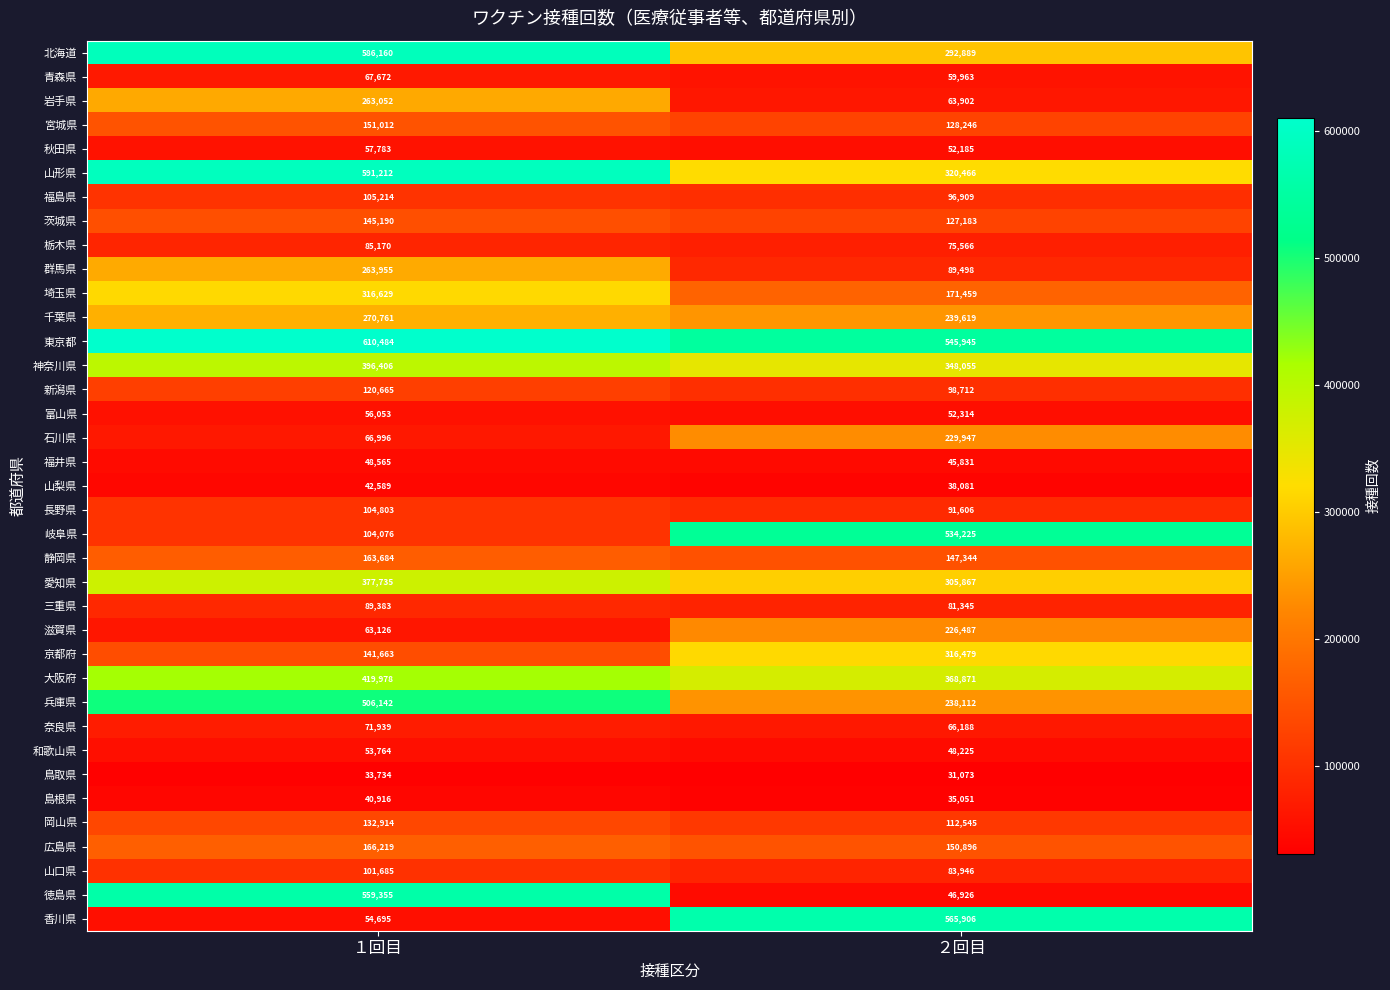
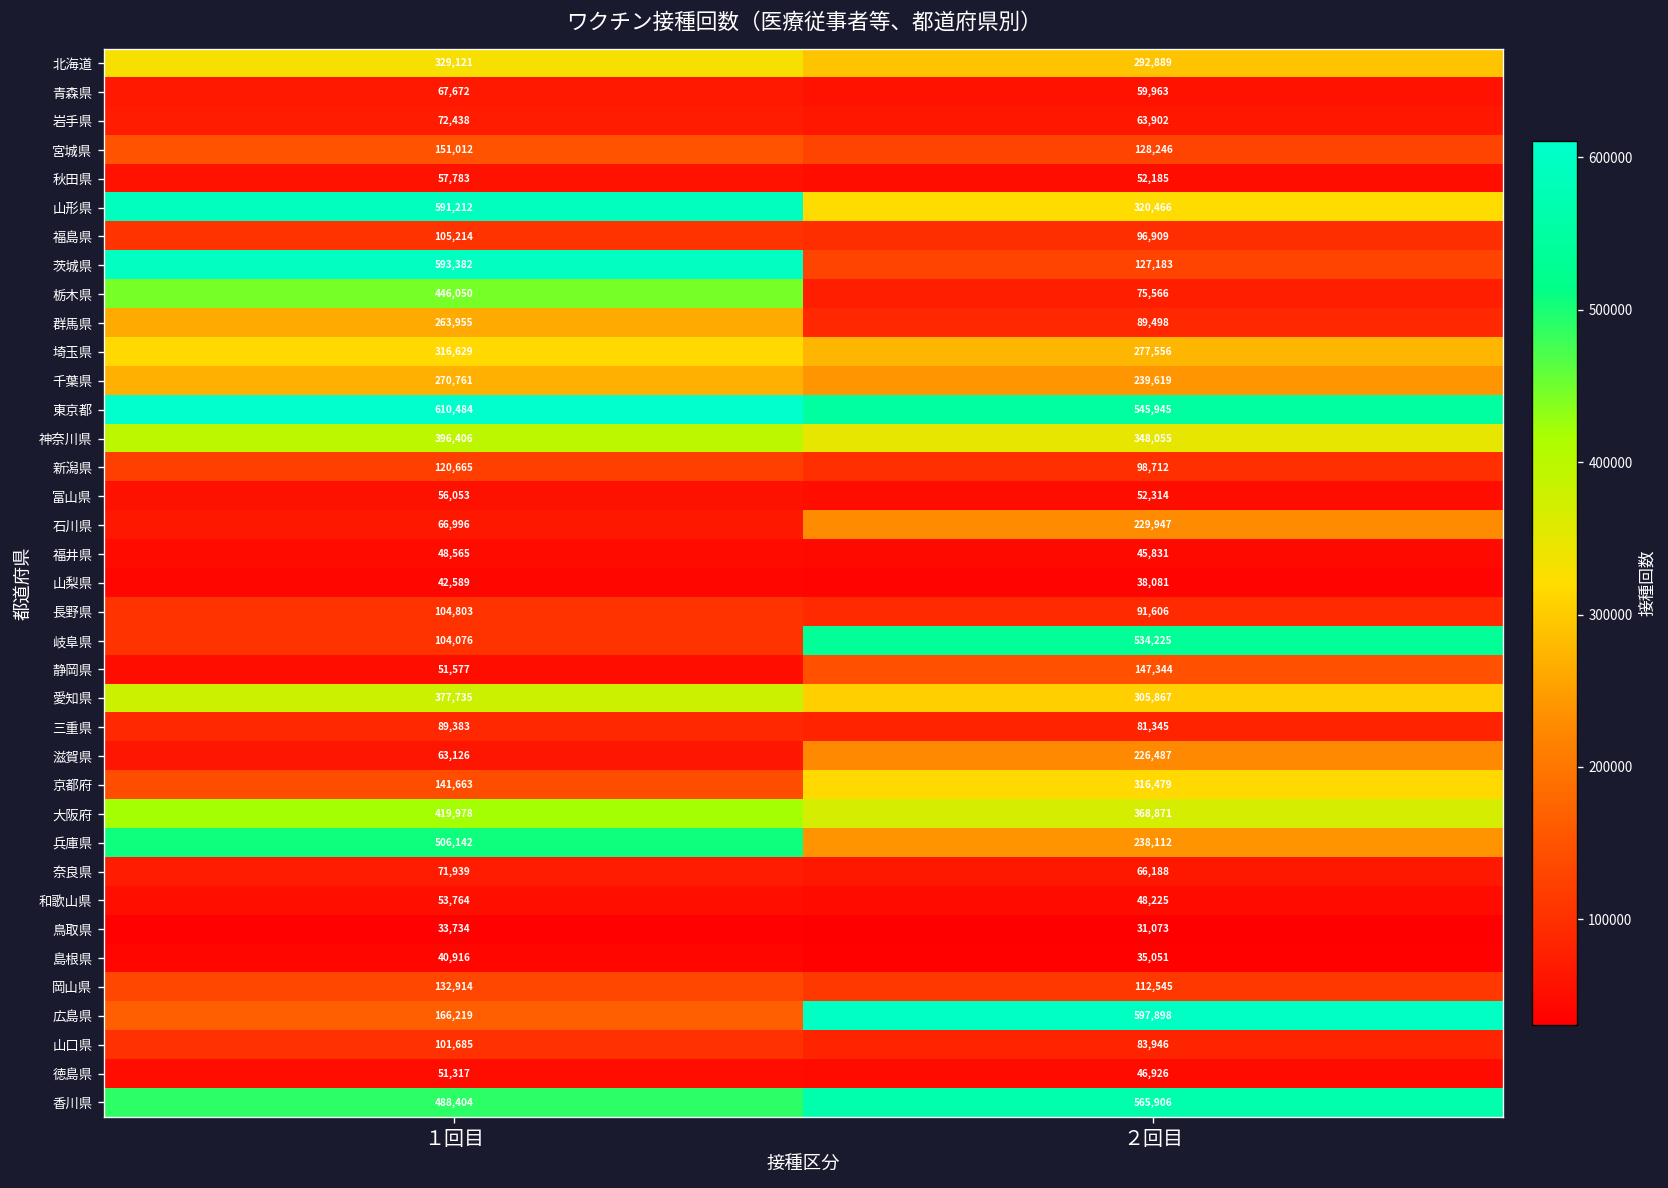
北海道, １回目: 586,160 -> 329,121
岩手県, １回目: 263,052 -> 72,438
茨城県, １回目: 145,190 -> 593,382
栃木県, １回目: 85,170 -> 446,050
埼玉県, ２回目: 171,459 -> 277,556
静岡県, １回目: 163,684 -> 51,577
広島県, ２回目: 150,896 -> 597,898
徳島県, １回目: 559,355 -> 51,317
香川県, １回目: 54,695 -> 488,404
